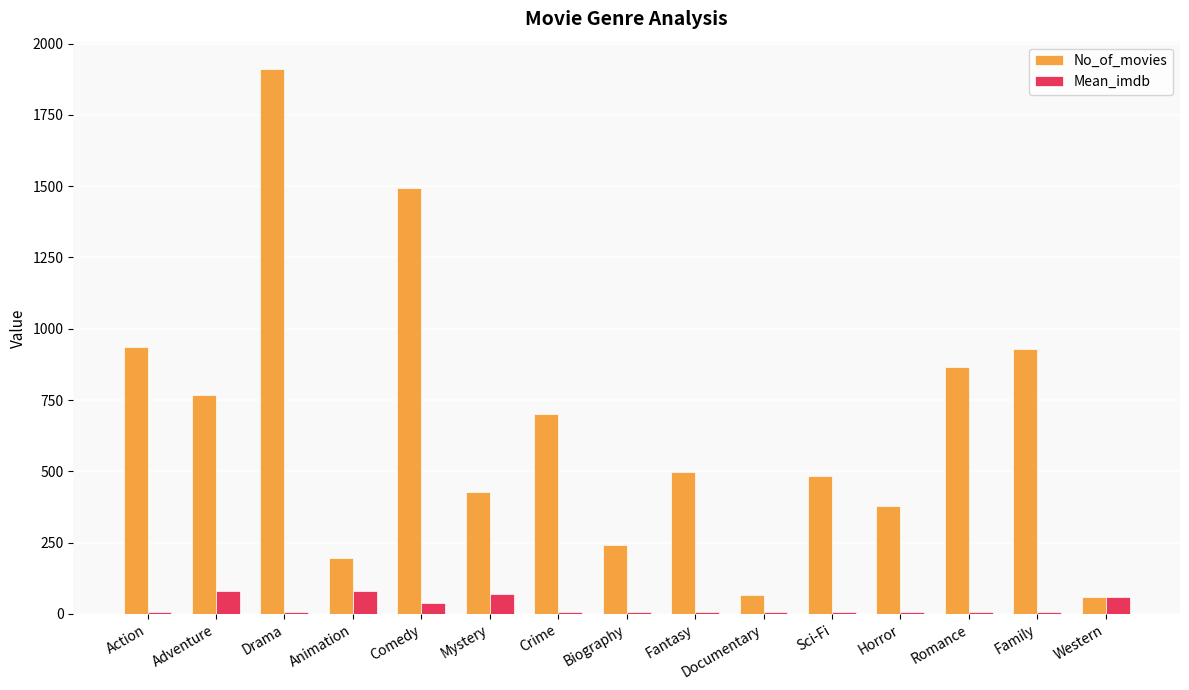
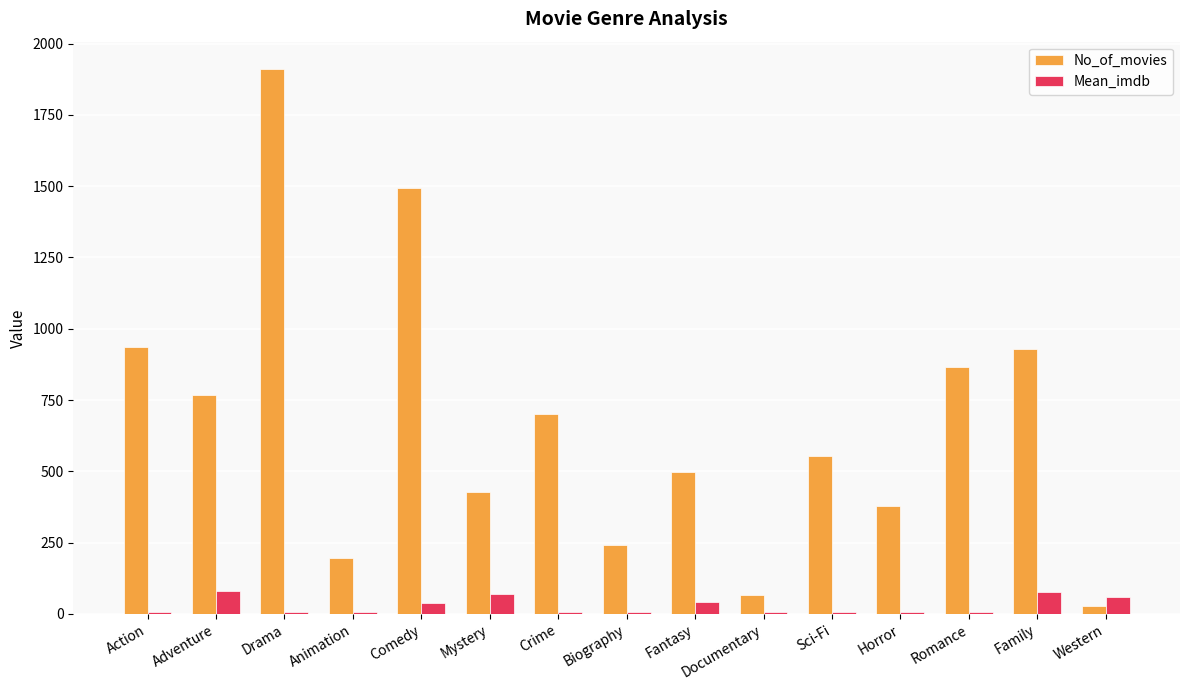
Mean_imdb, Animation: 80 -> 10
Mean_imdb, Fantasy: 10 -> 40
No_of_movies, Sci-Fi: 480 -> 550
Mean_imdb, Family: 10 -> 80
No_of_movies, Western: 60 -> 30
